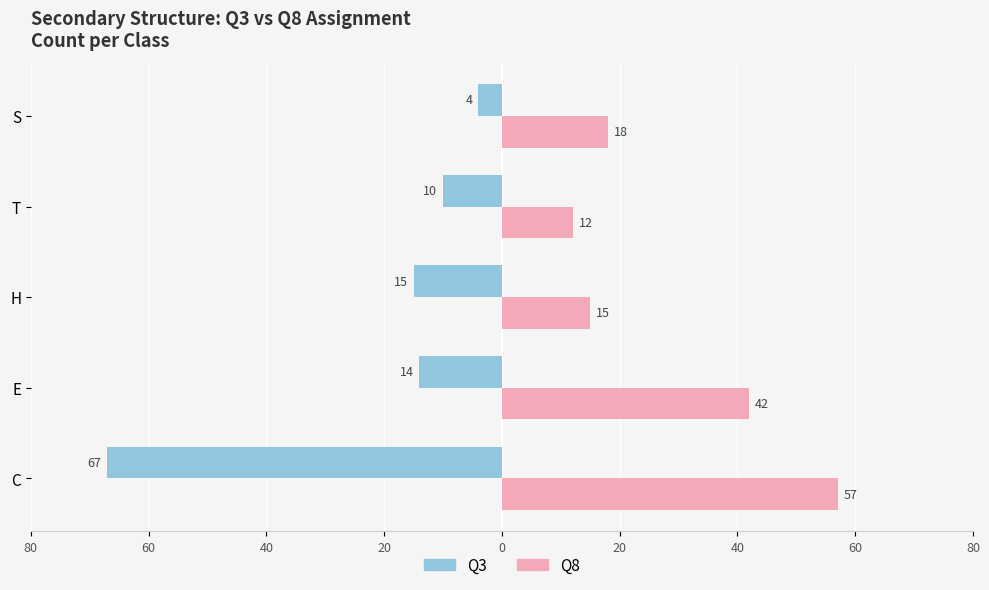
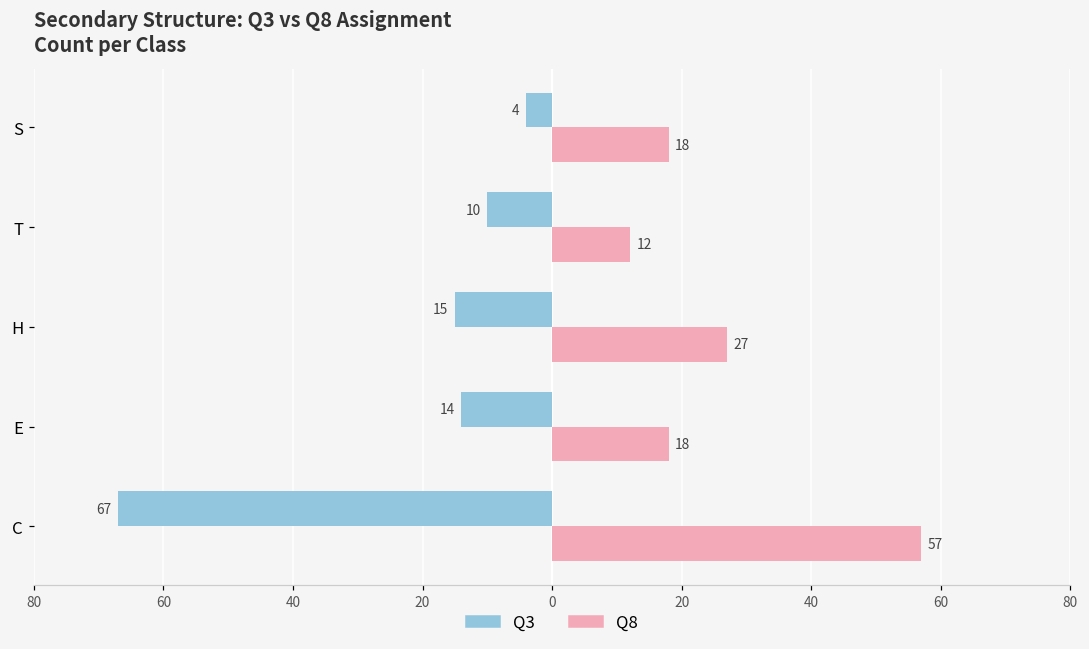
Q8, H: 15 -> 27
Q8, E: 42 -> 18
